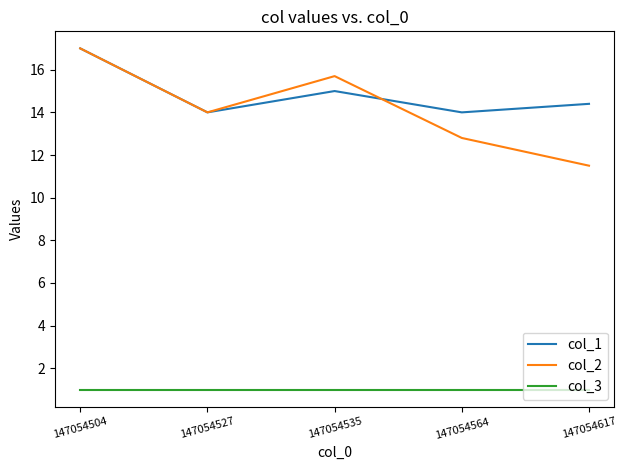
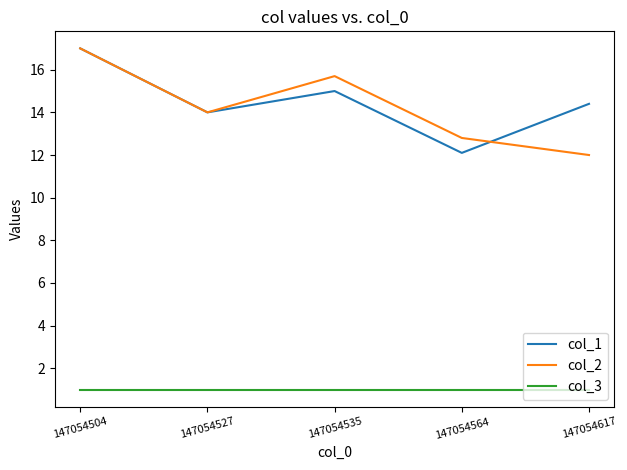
col_1, 147054564: 14.0 -> 12.1
col_2, 147054617: 11.5 -> 12.0
